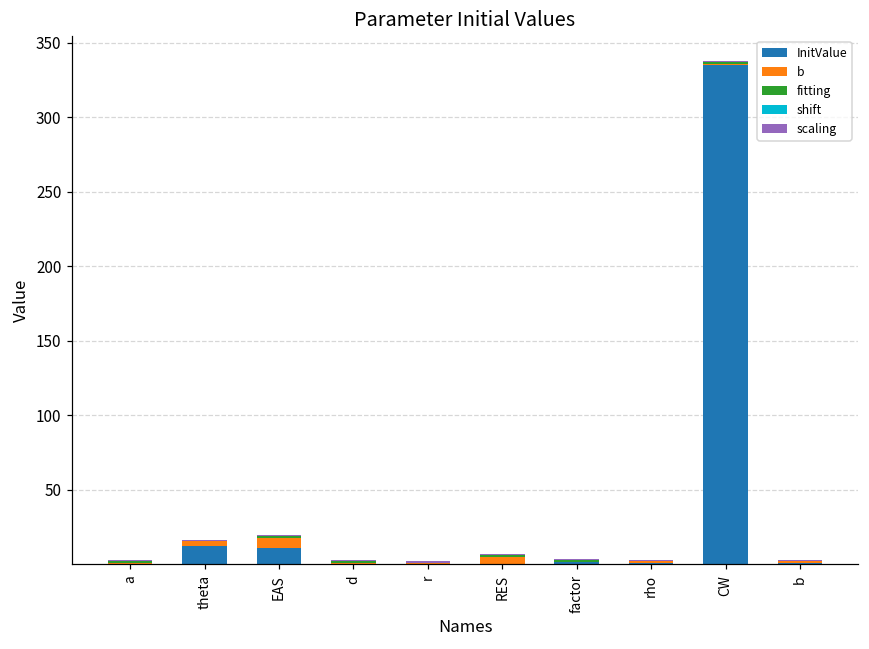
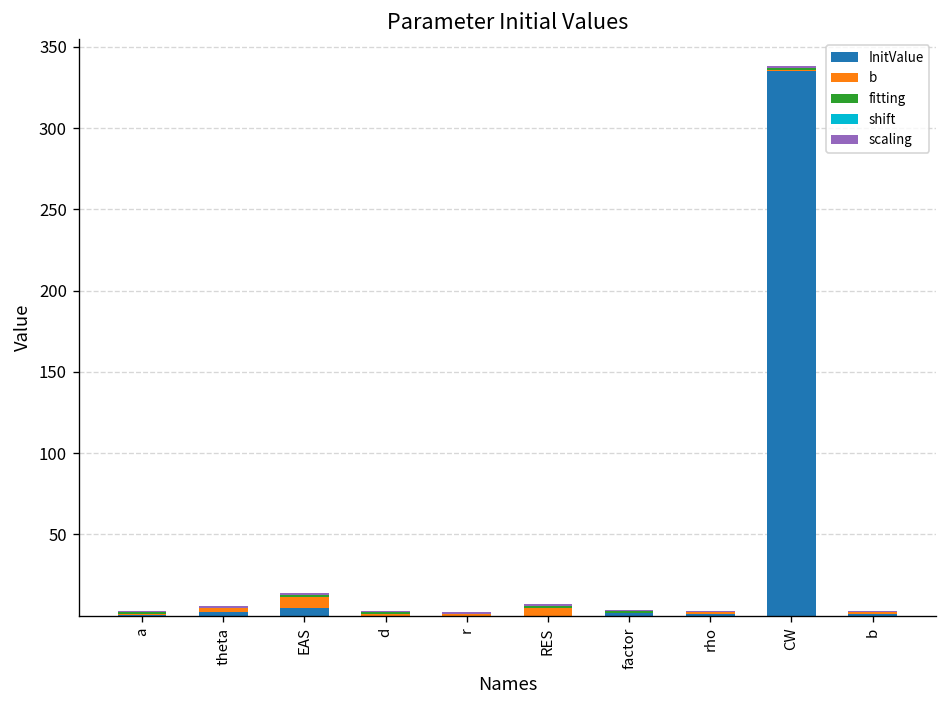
InitValue, theta: 13 -> 2
InitValue, EAS: 11 -> 5
